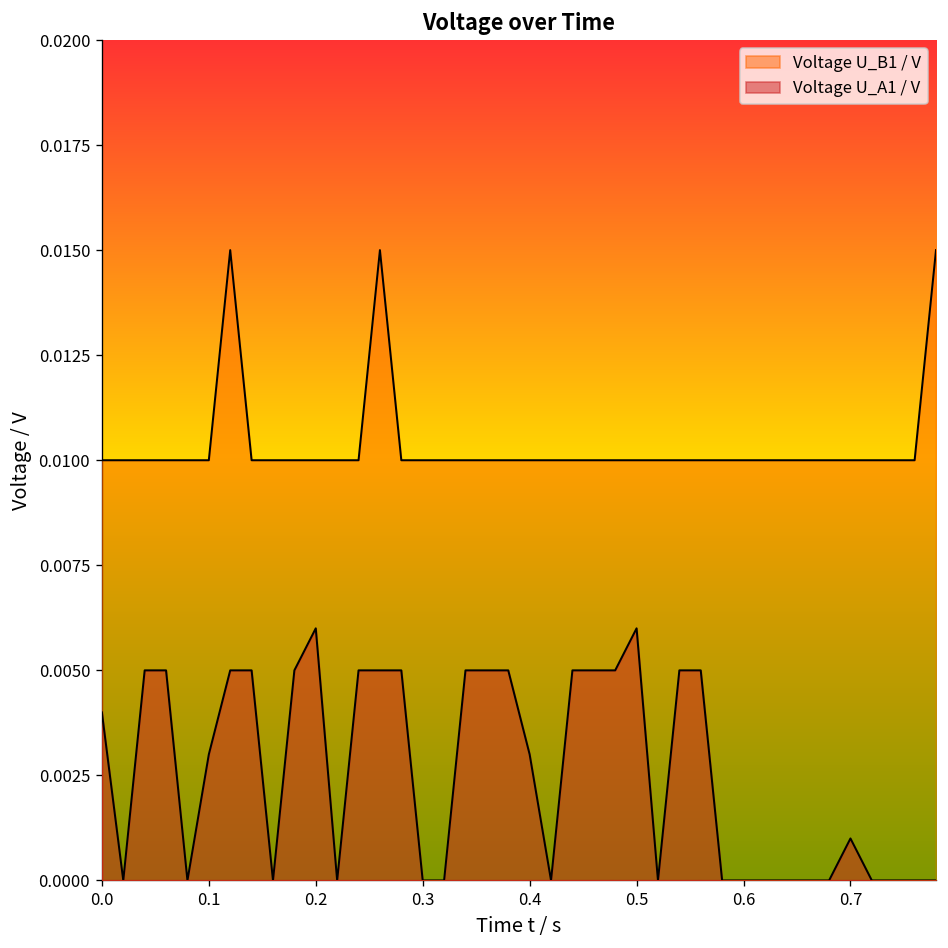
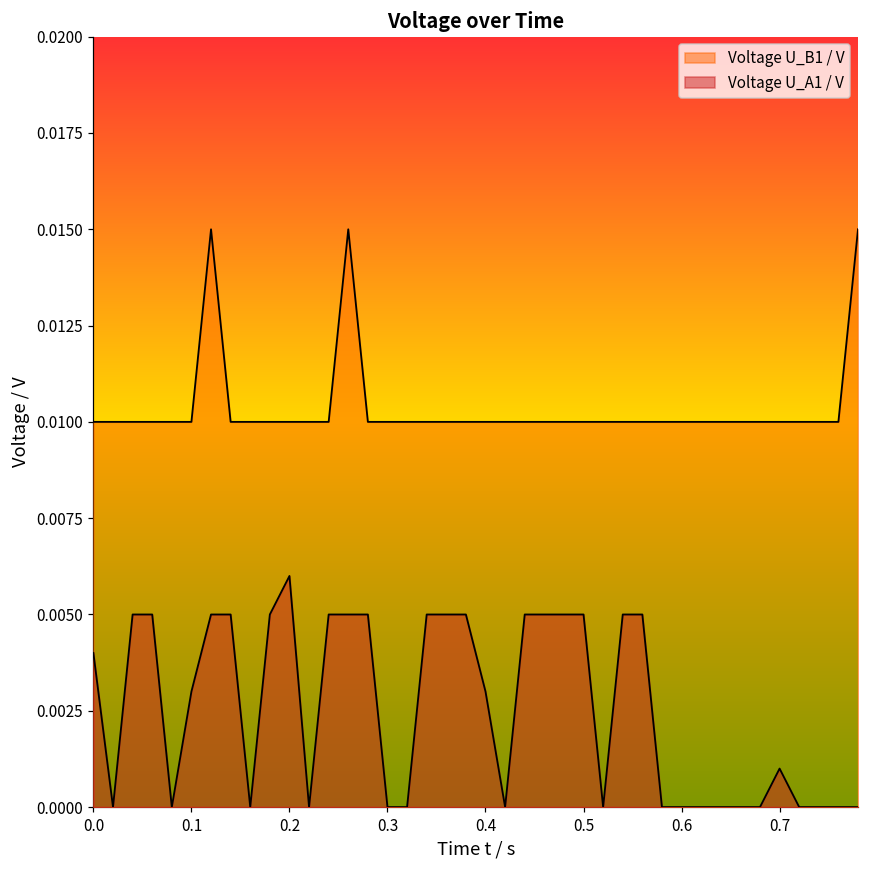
Voltage U_A1 / V, 0.5: 0.006 -> 0.005
